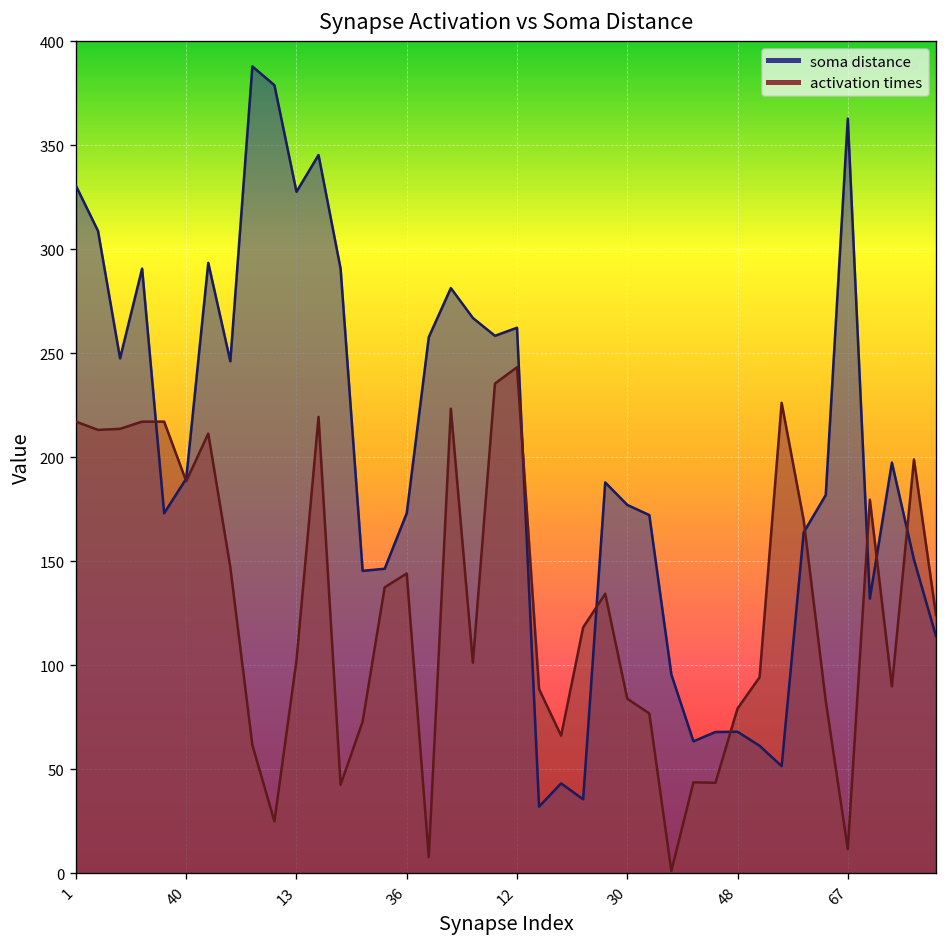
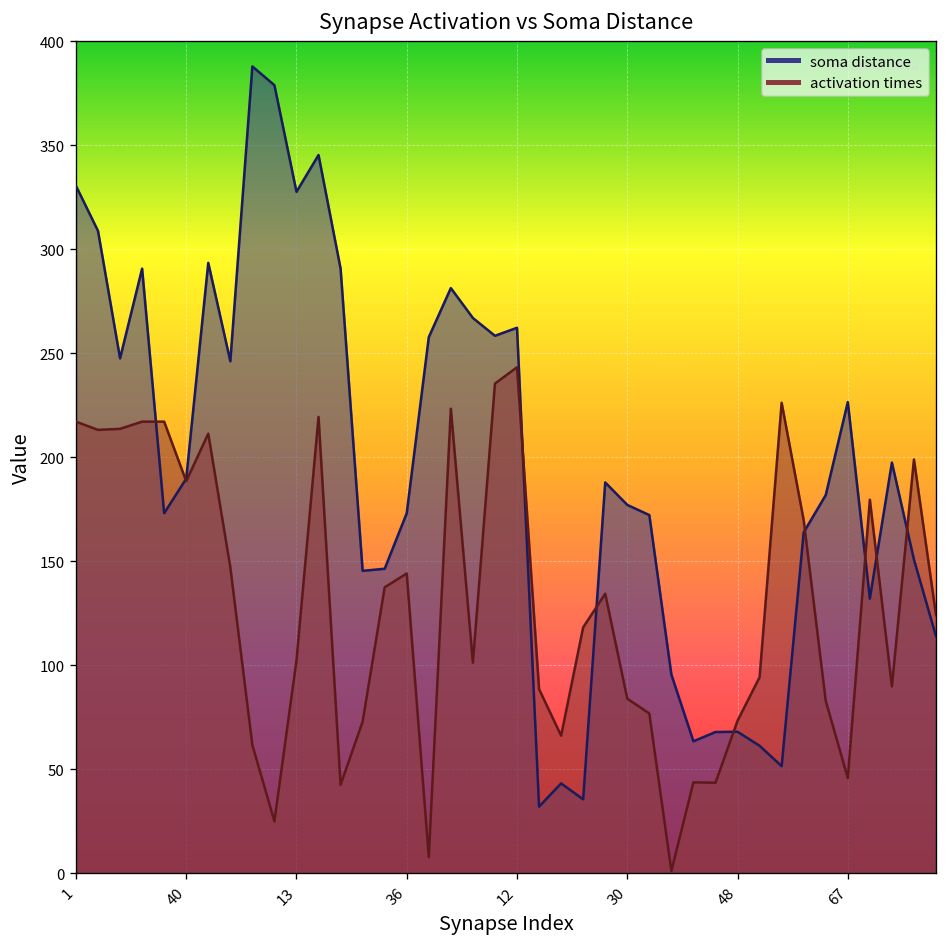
activation times, 48: 79 -> 73
soma distance, 67: 363 -> 227
activation times, 67: 12 -> 46
